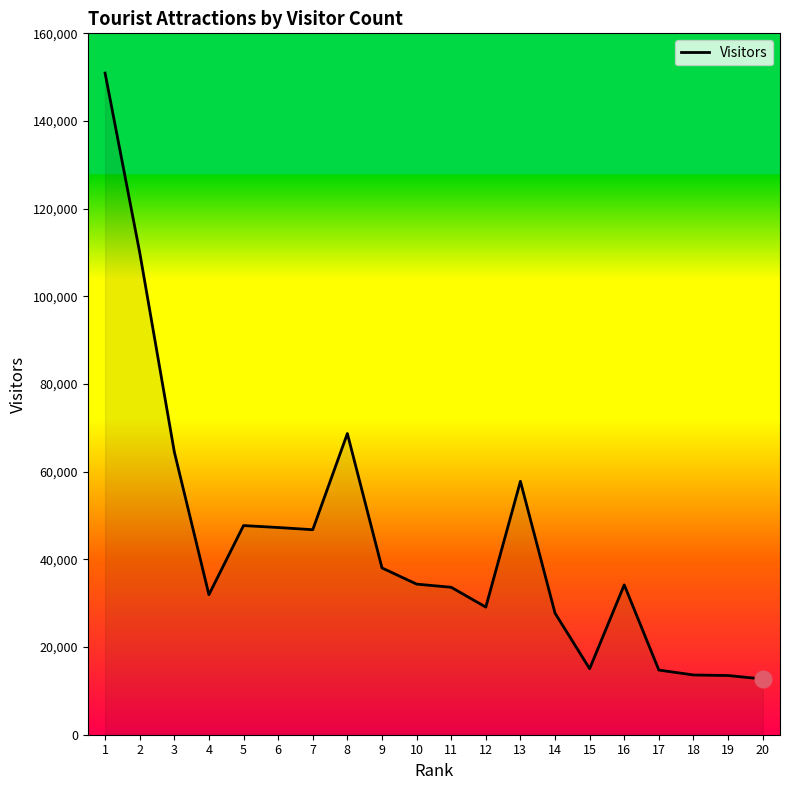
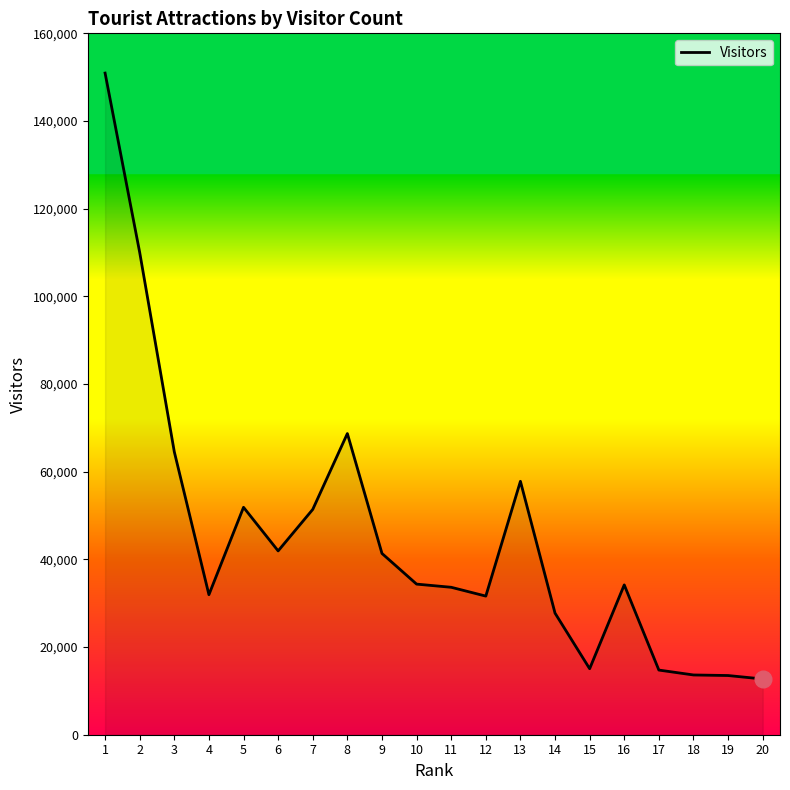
Visitors, 5: 48,000 -> 52,000
Visitors, 6: 47,000 -> 42,000
Visitors, 7: 47,000 -> 51,000
Visitors, 9: 38,000 -> 41,000
Visitors, 12: 29,000 -> 32,000
